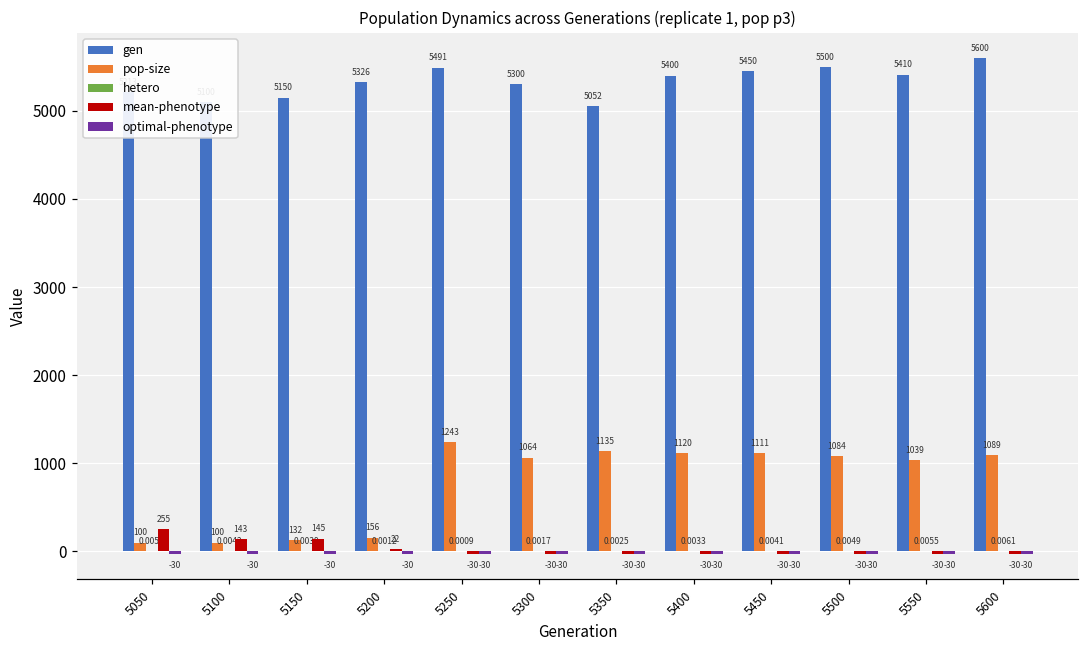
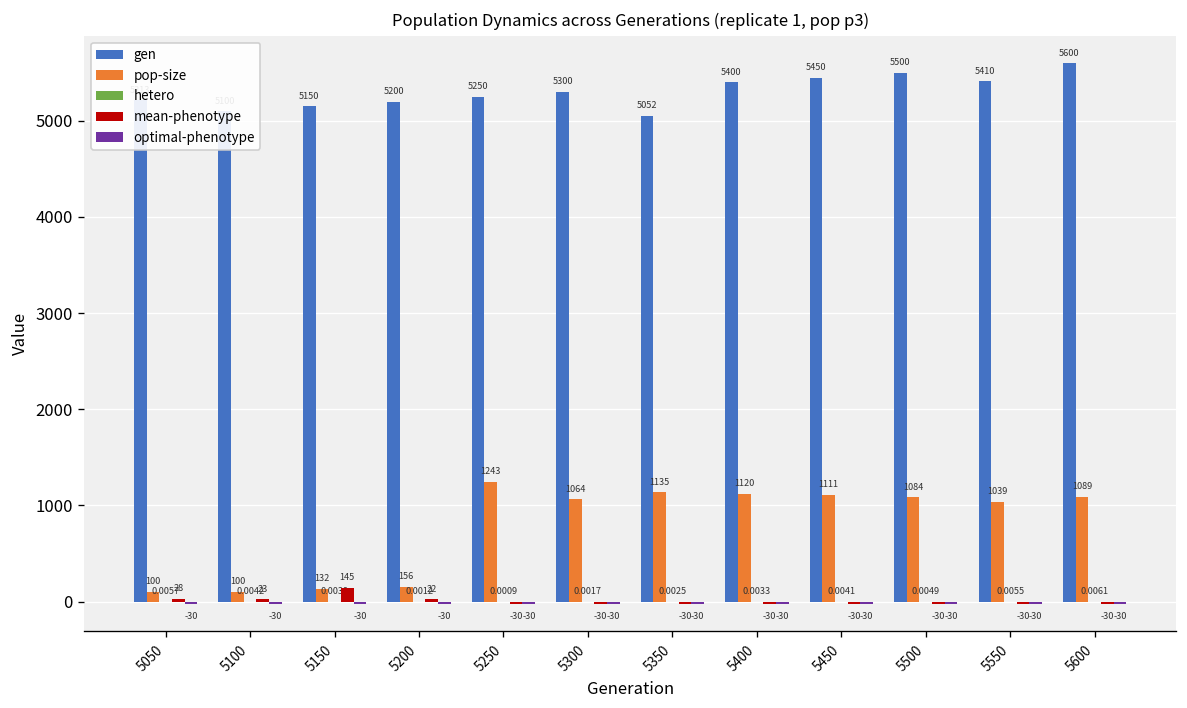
mean-phenotype, 5050: 255 -> 28
mean-phenotype, 5100: 143 -> 23
gen, 5200: 5326 -> 5200
gen, 5250: 5491 -> 5250
